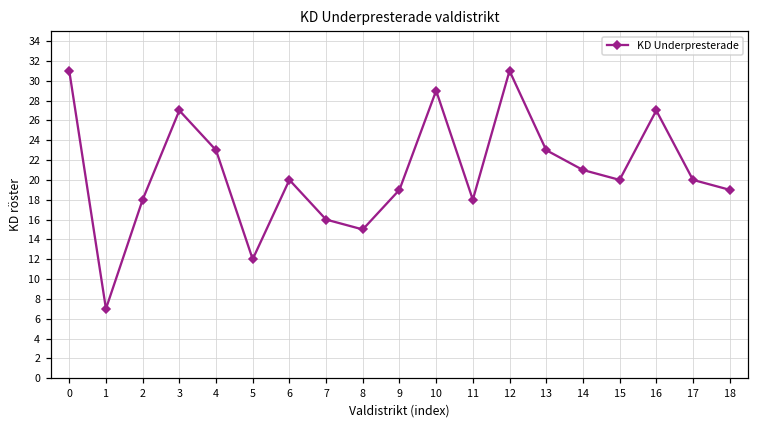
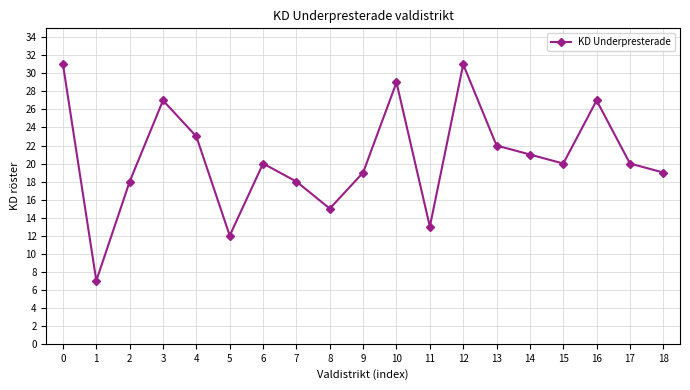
7: 16 -> 18
11: 18 -> 13
13: 23 -> 22
